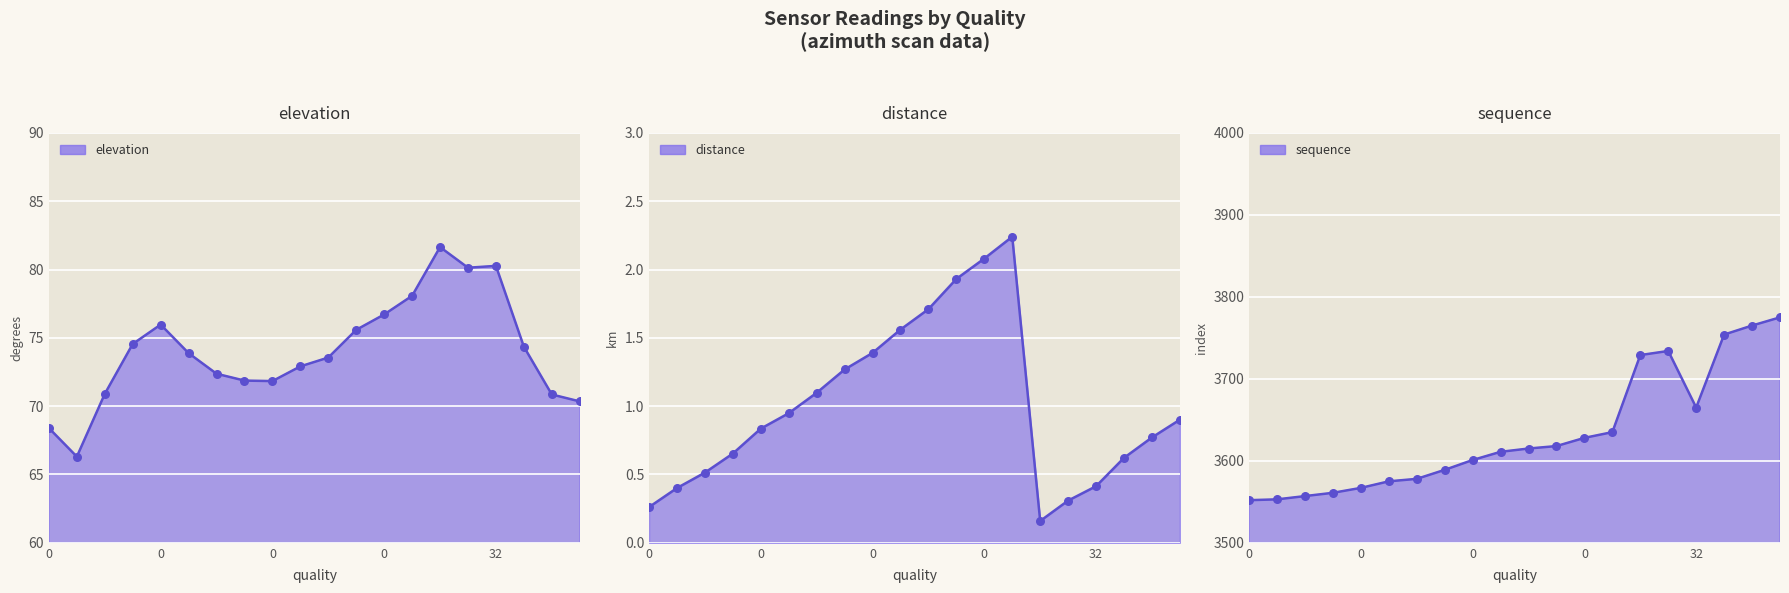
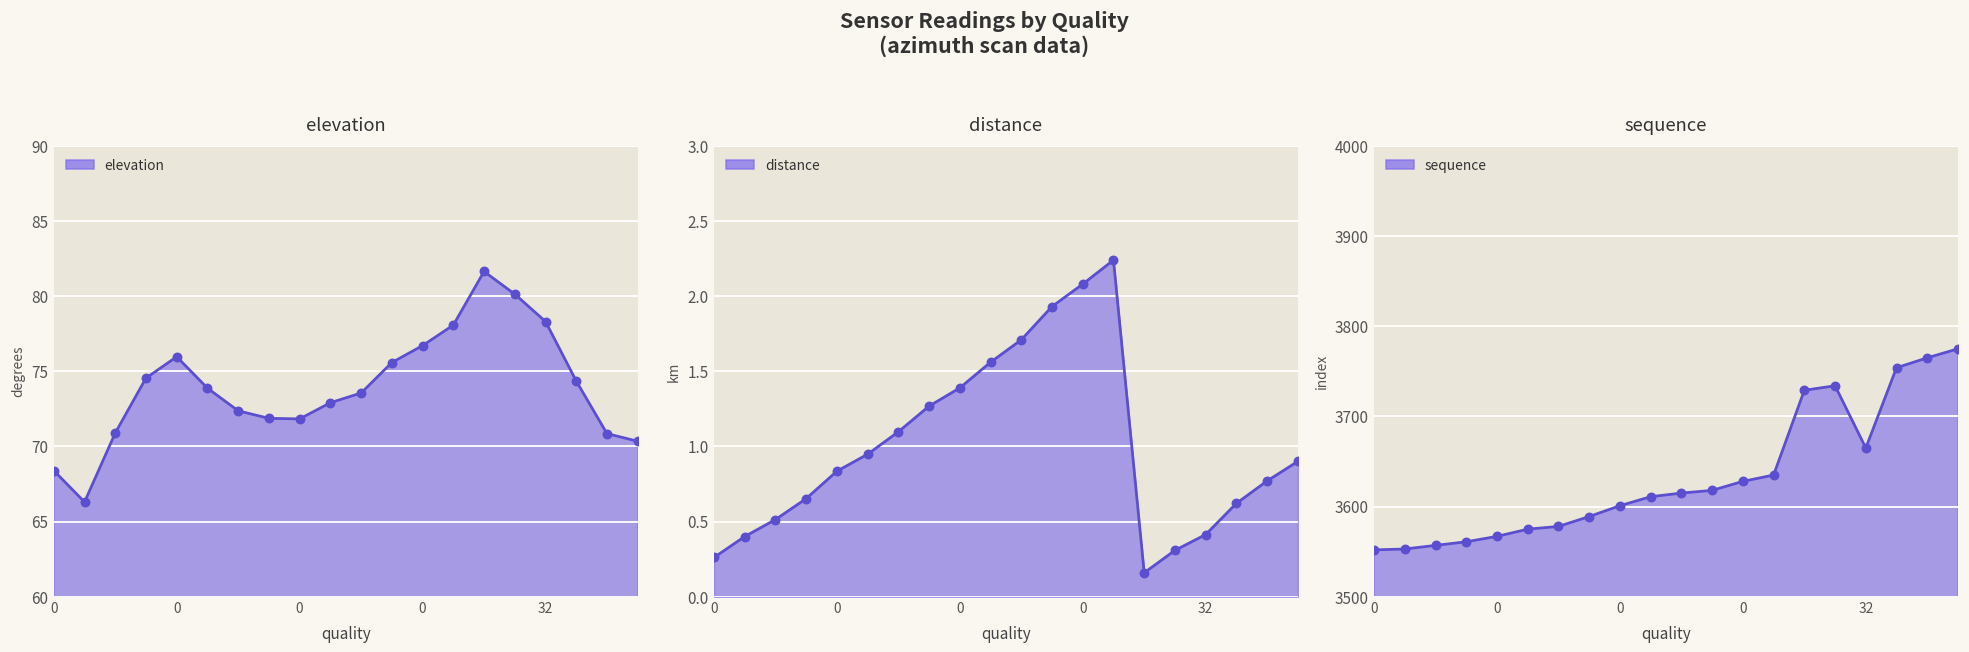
elevation, 32: 80.3 -> 78.3
